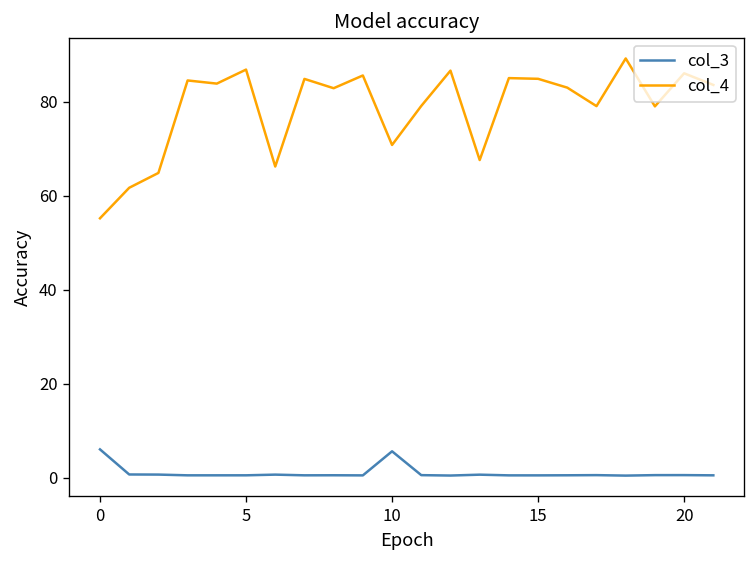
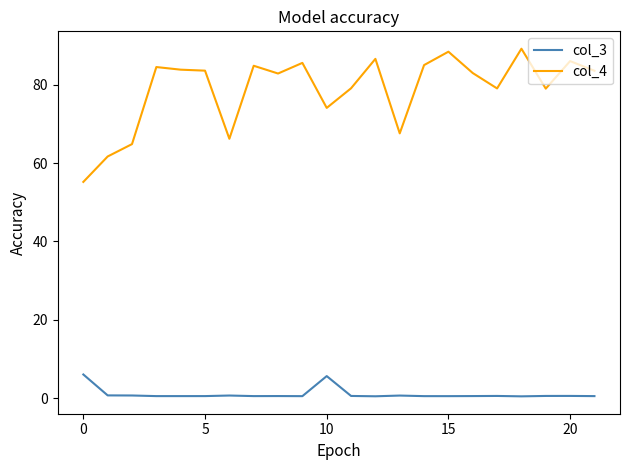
col_4, 5: 87 -> 84
col_4, 10: 71 -> 74
col_4, 15: 85 -> 88
